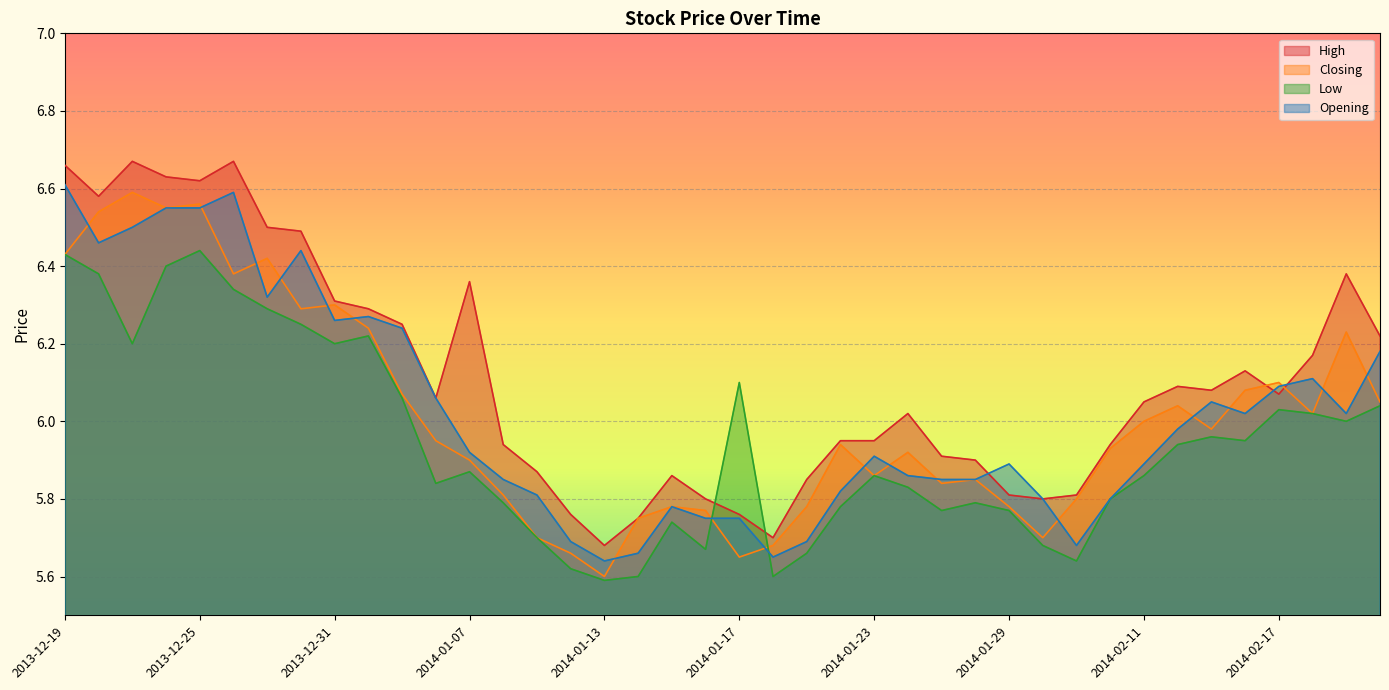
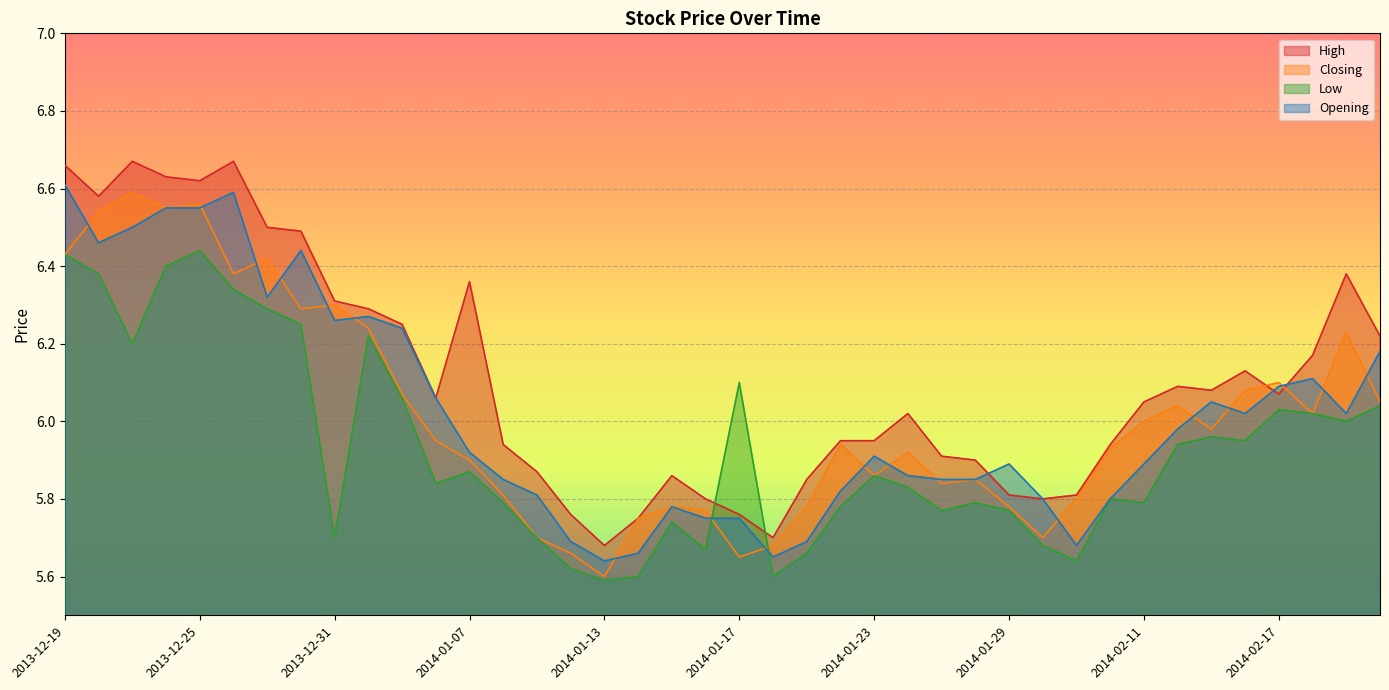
Low, 2013-12-31: 6.2 -> 5.7
Low, 2014-02-11: 5.86 -> 5.79
